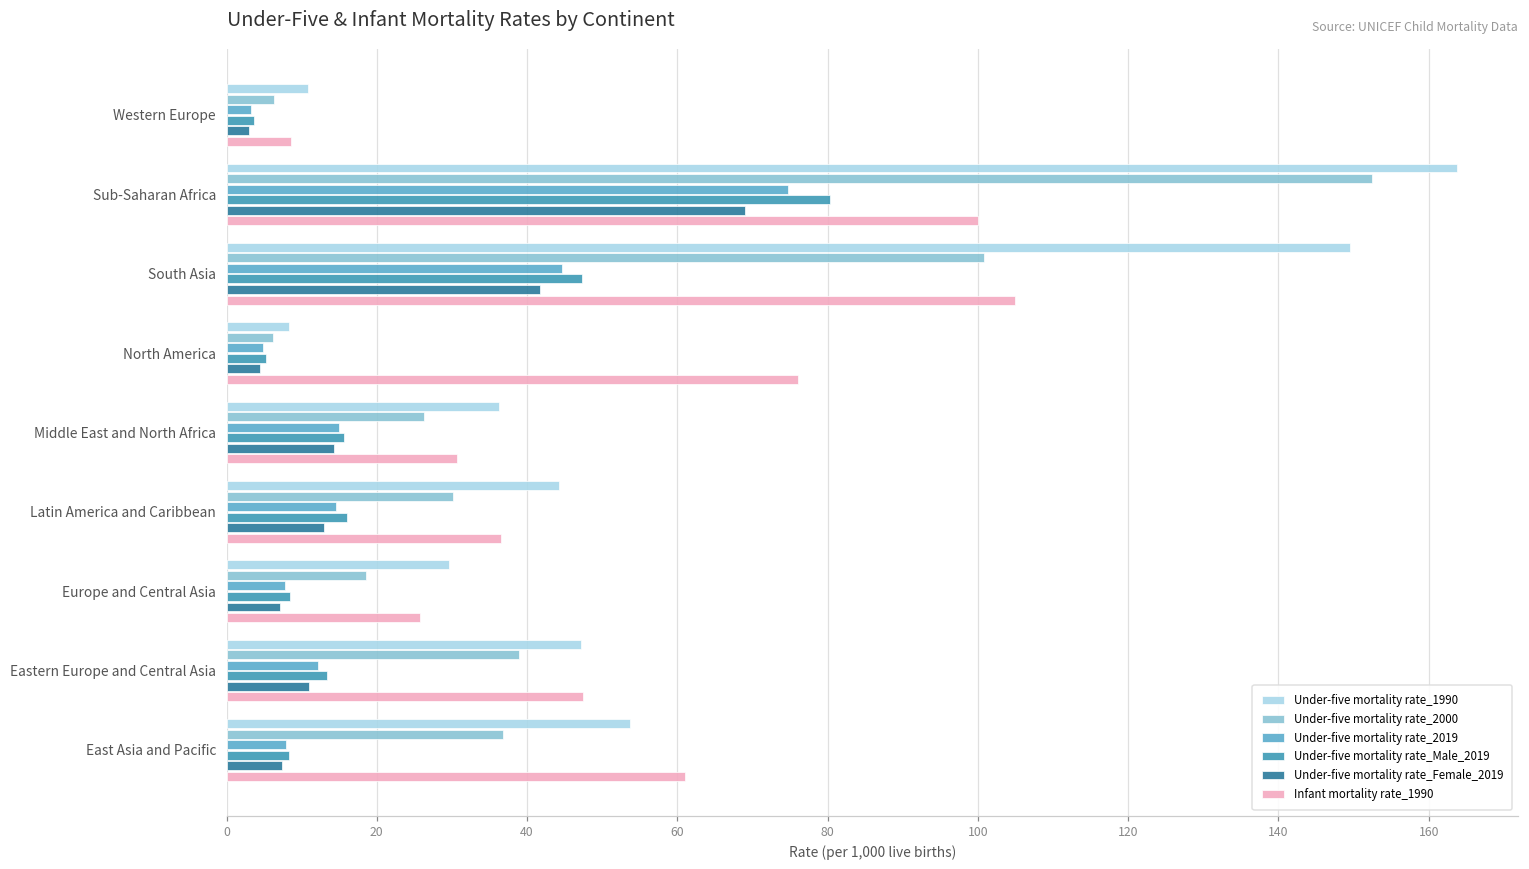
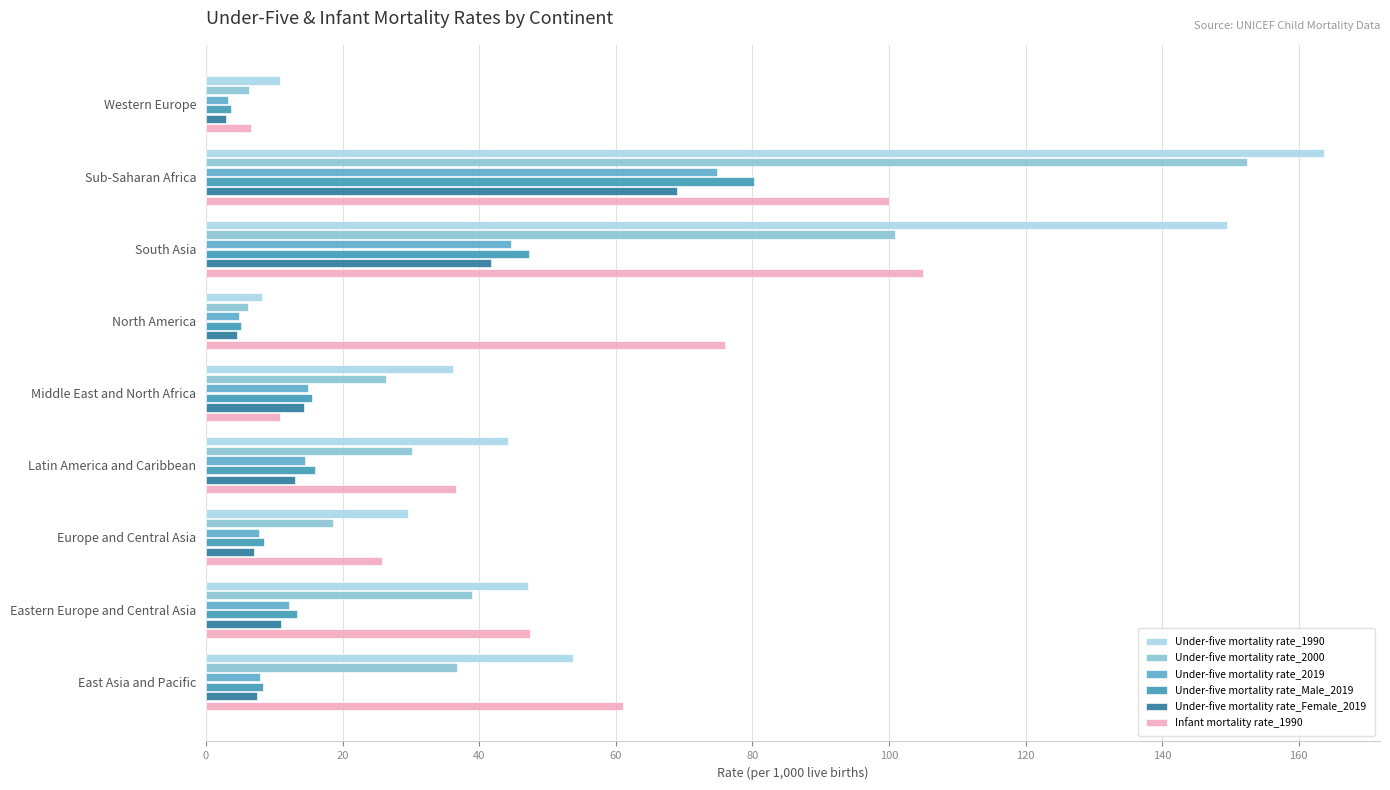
Infant mortality rate_1990, Western Europe: 9 -> 7
Infant mortality rate_1990, Middle East and North Africa: 31 -> 11
